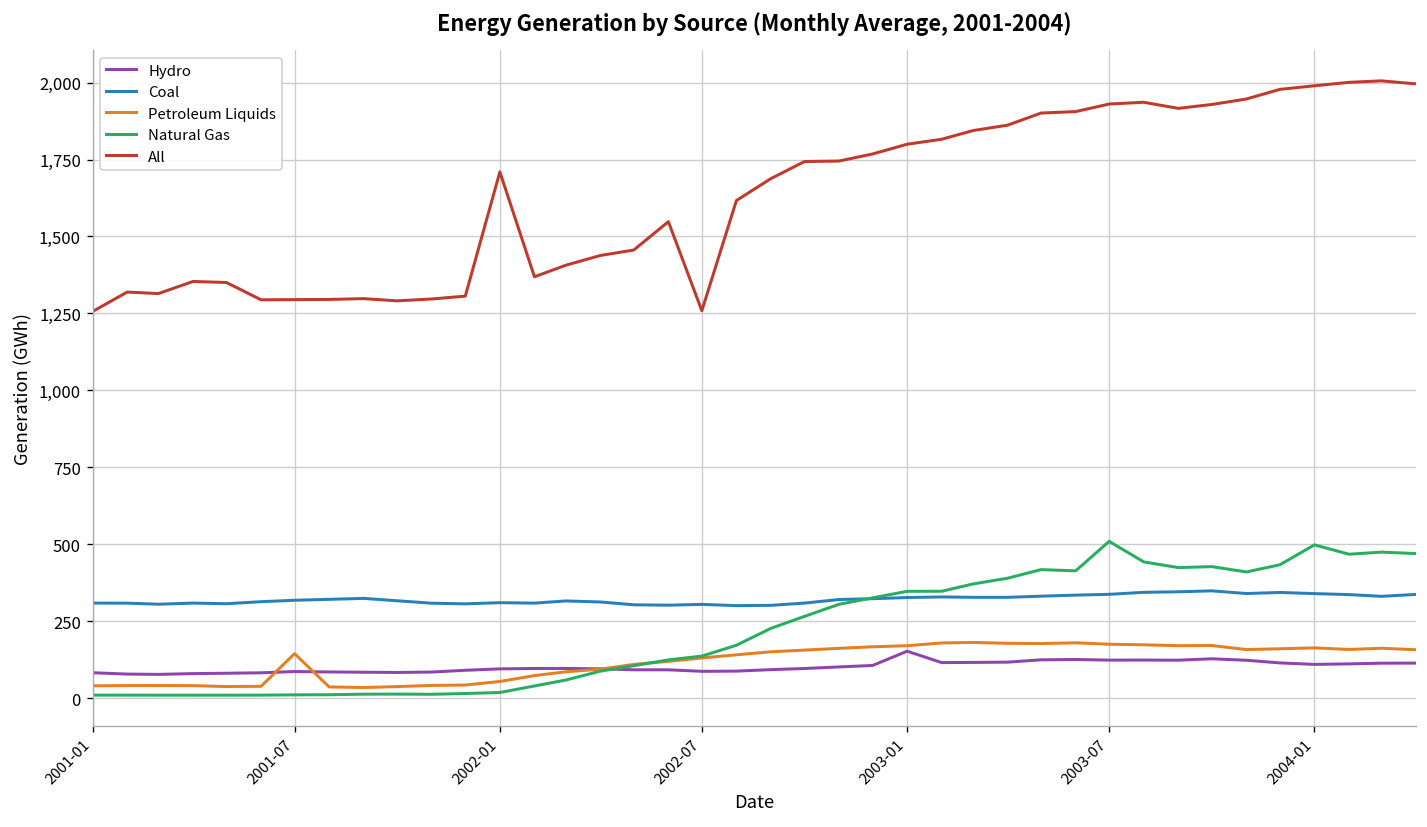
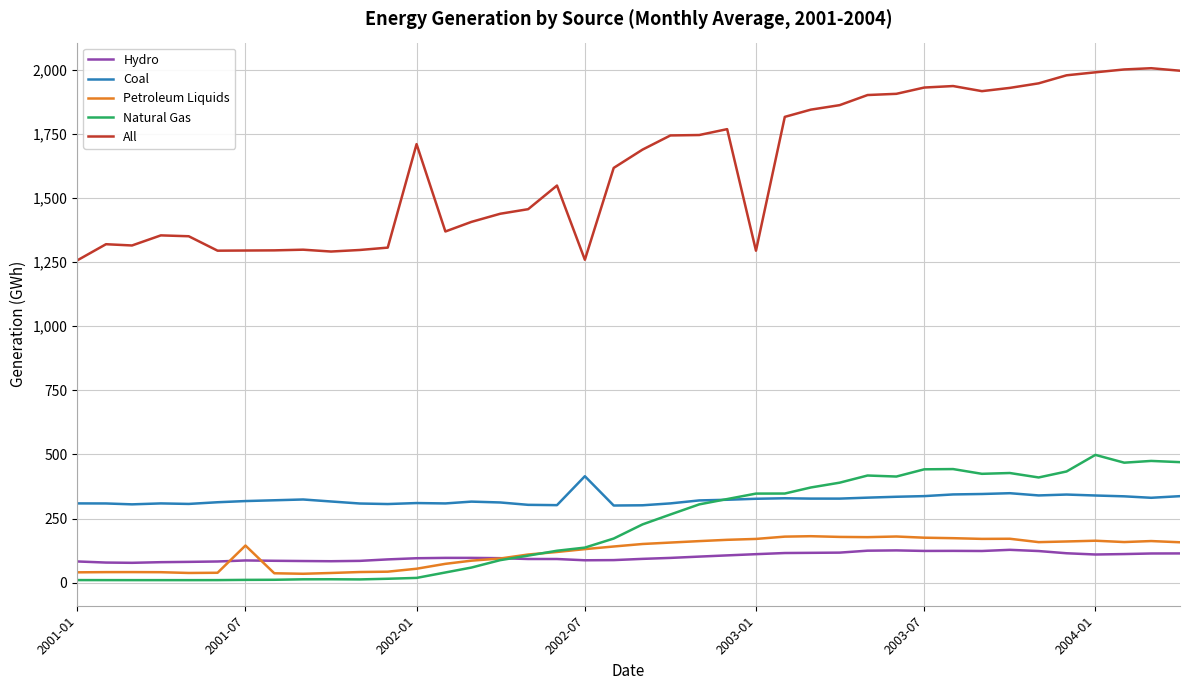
Coal, 2002-07: 300 -> 410
Hydro, 2003-01: 150 -> 110
All, 2003-01: 1,800 -> 1,290
Natural Gas, 2003-07: 510 -> 440
